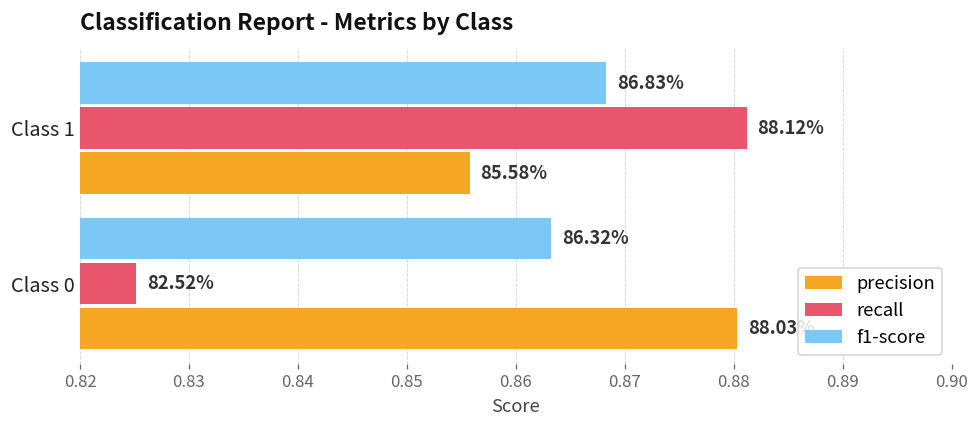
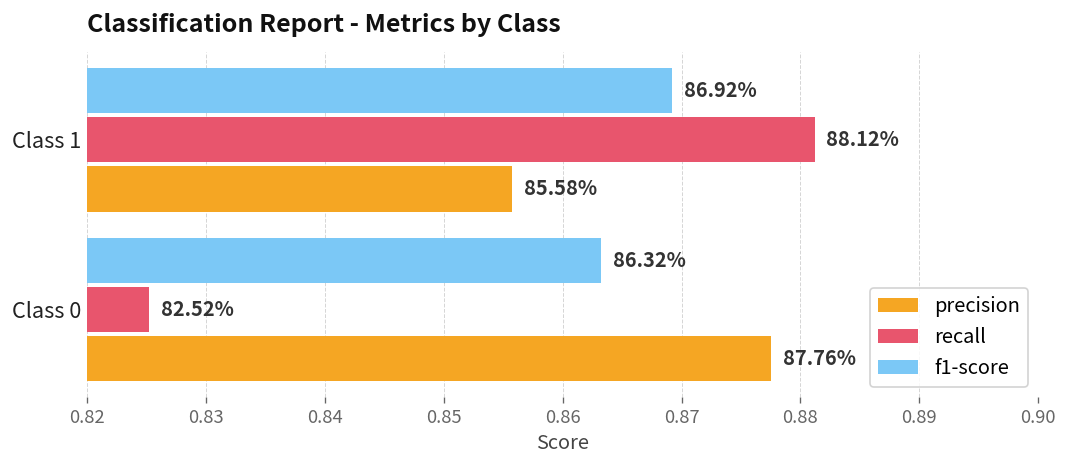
f1-score, Class 1: 86.83% -> 86.92%
precision, Class 0: 0.880 -> 0.878
